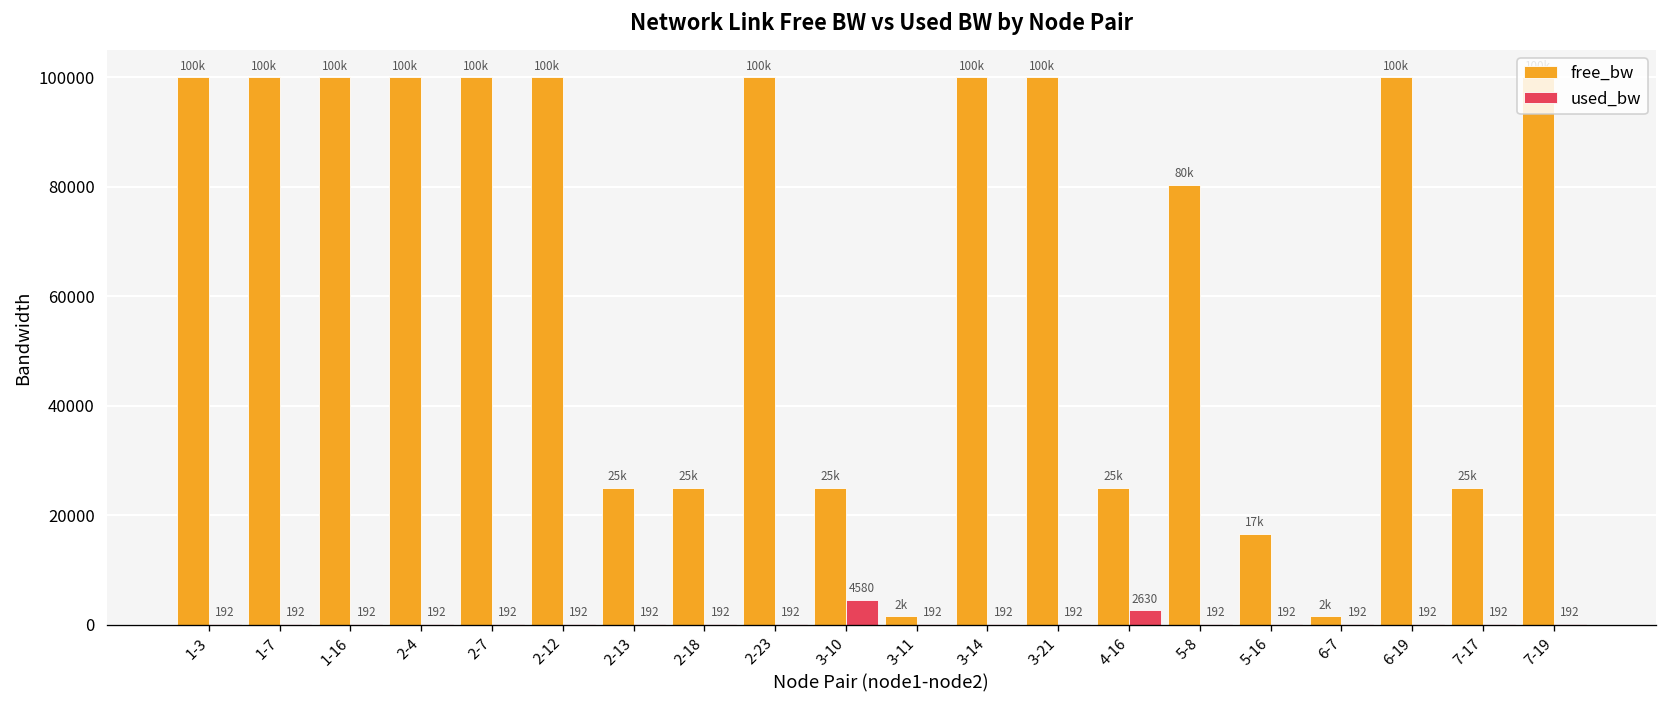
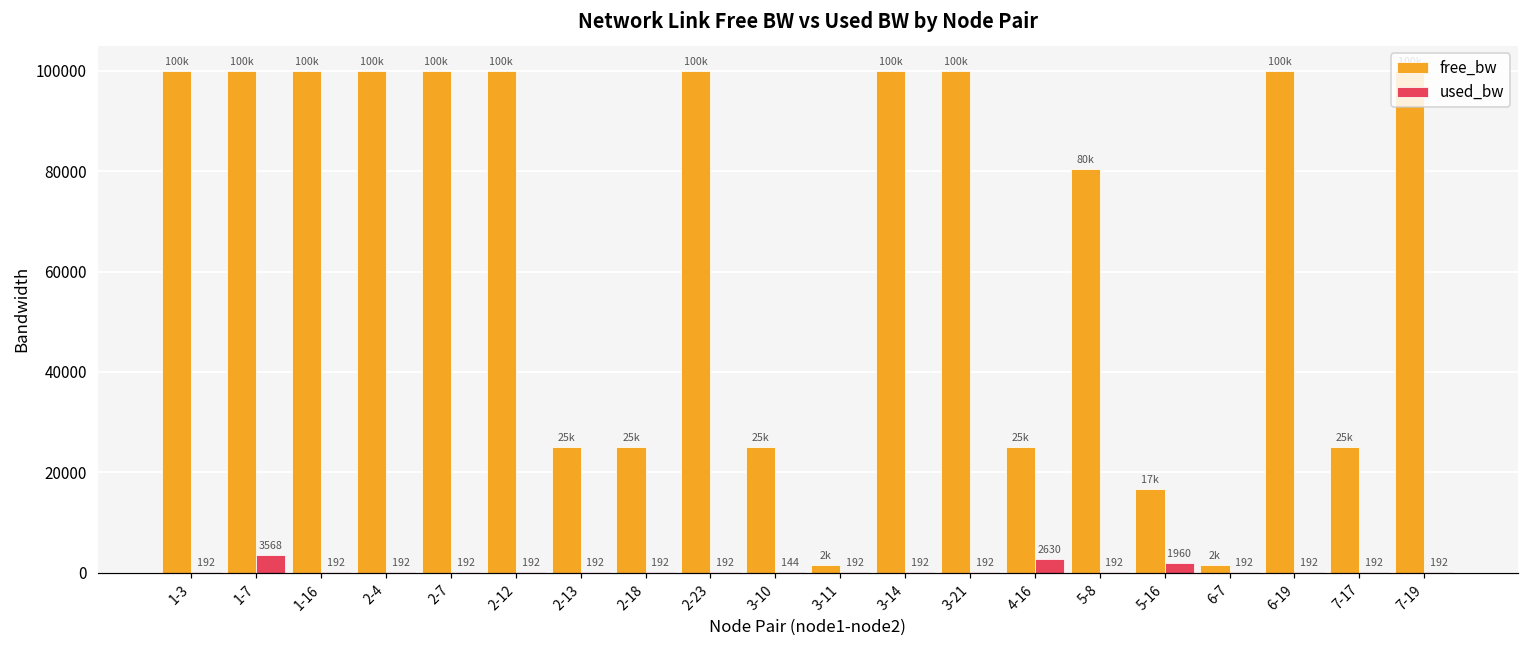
used_bw, 1-7: 192 -> 3568
used_bw, 3-10: 4580 -> 144
used_bw, 5-16: 192 -> 1960
